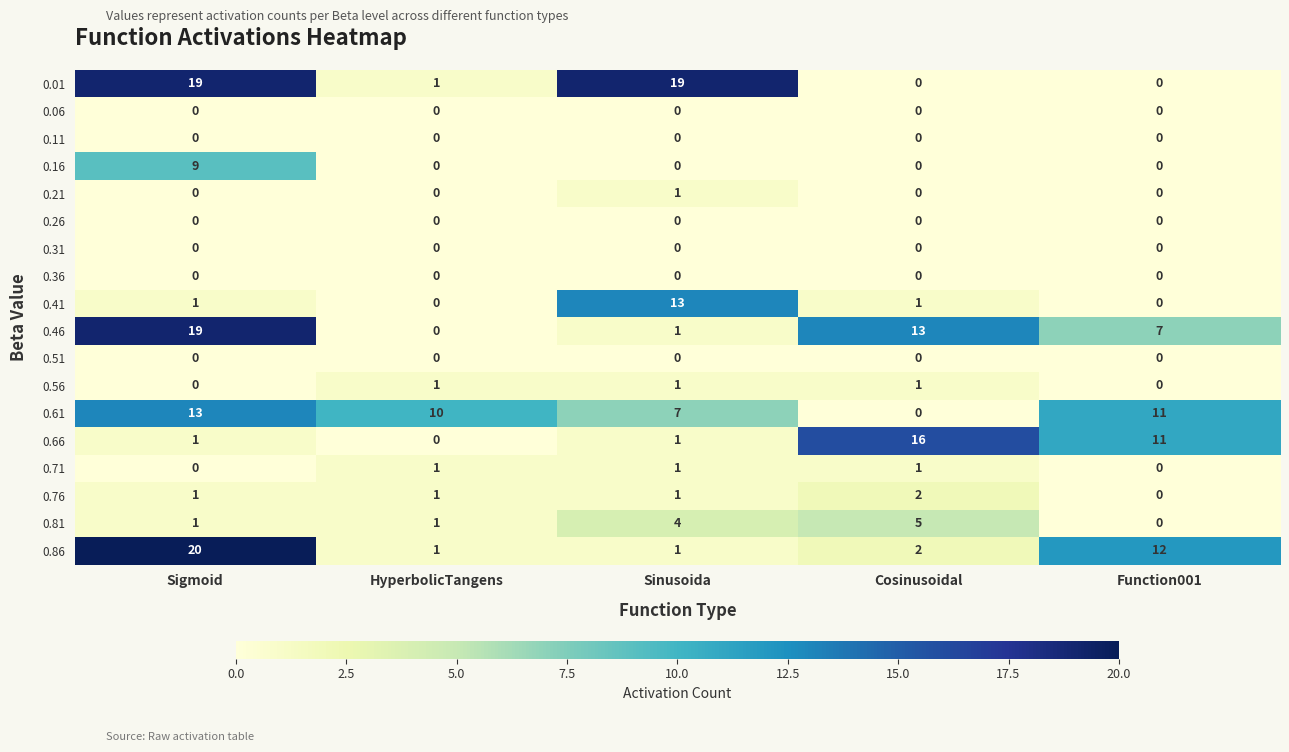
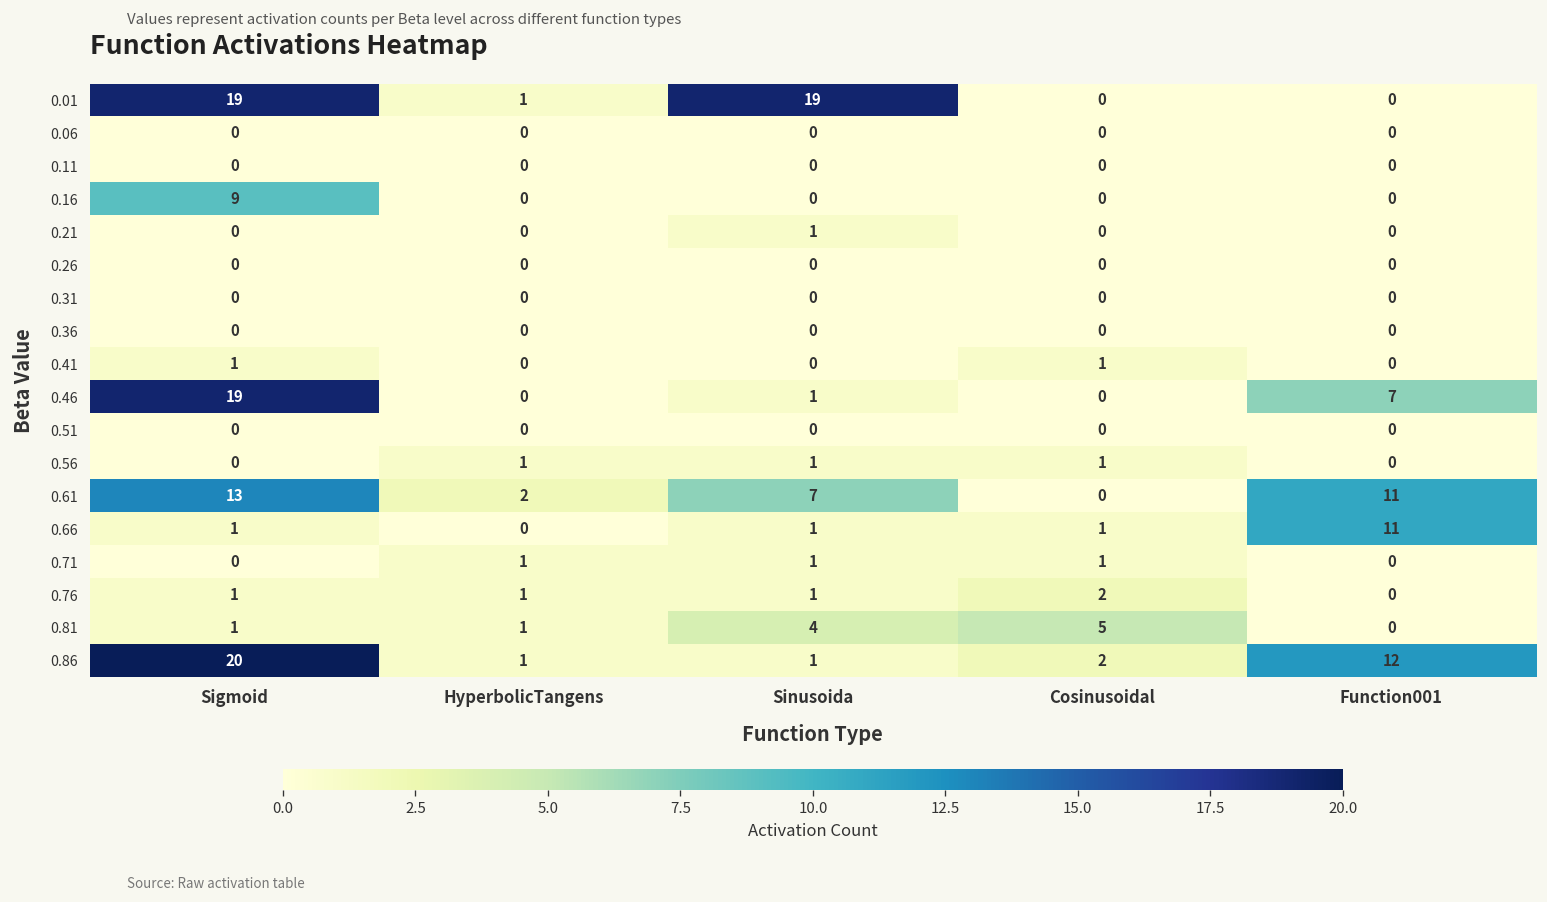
0.41, Sinusoida: 13 -> 0
0.46, Cosinusoidal: 13 -> 0
0.61, HyperbolicTangens: 10 -> 2
0.66, Cosinusoidal: 16 -> 1
